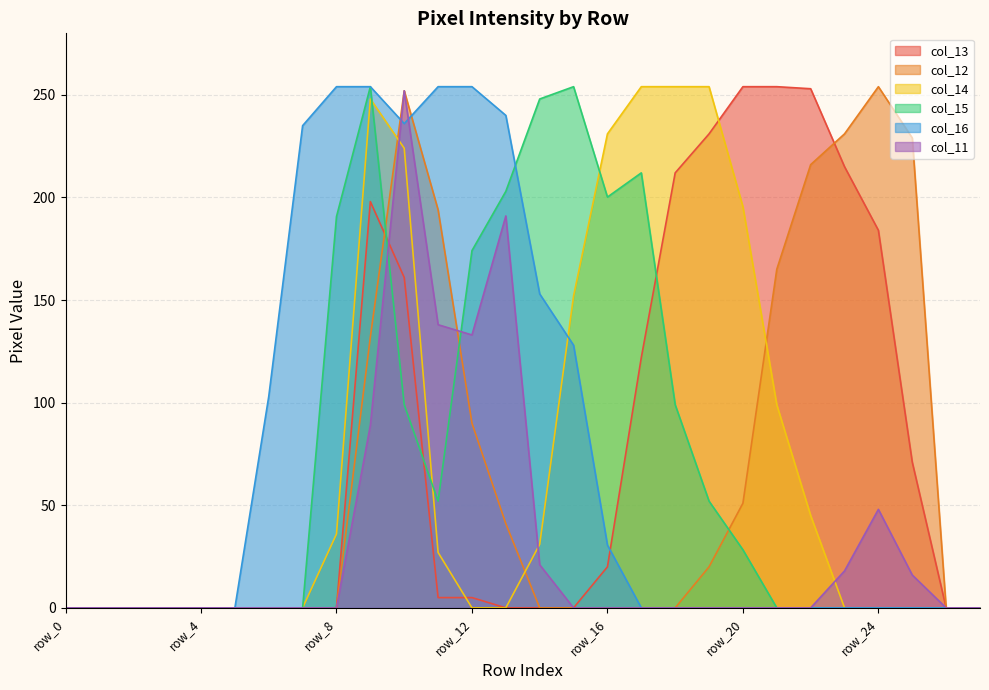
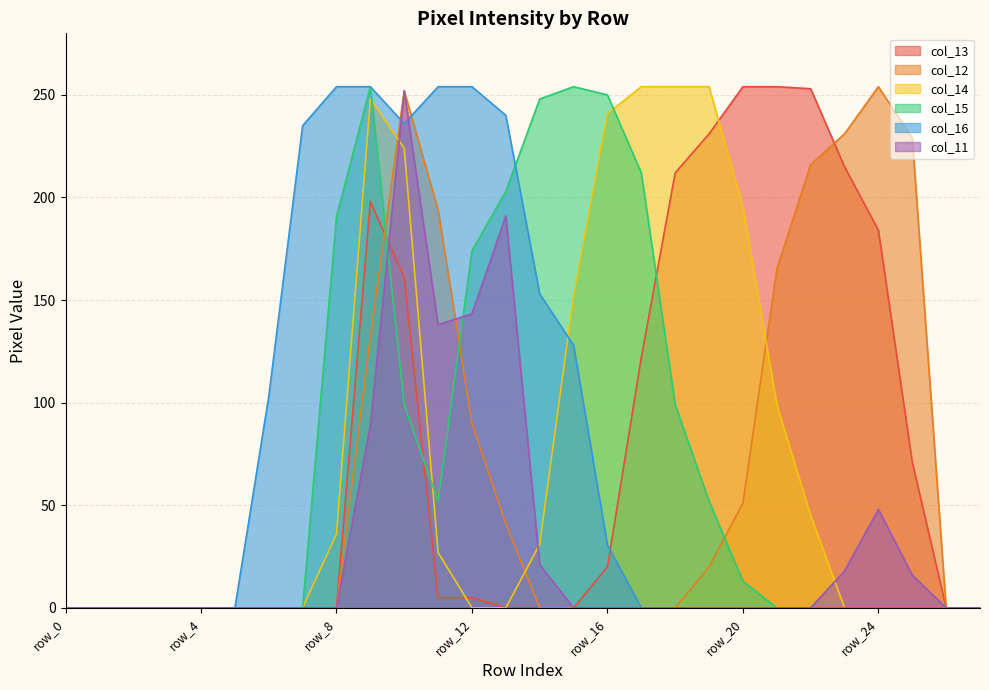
col_11, row_12: 133 -> 143
col_14, row_16: 231 -> 241
col_15, row_16: 200 -> 250
col_15, row_20: 28 -> 13
